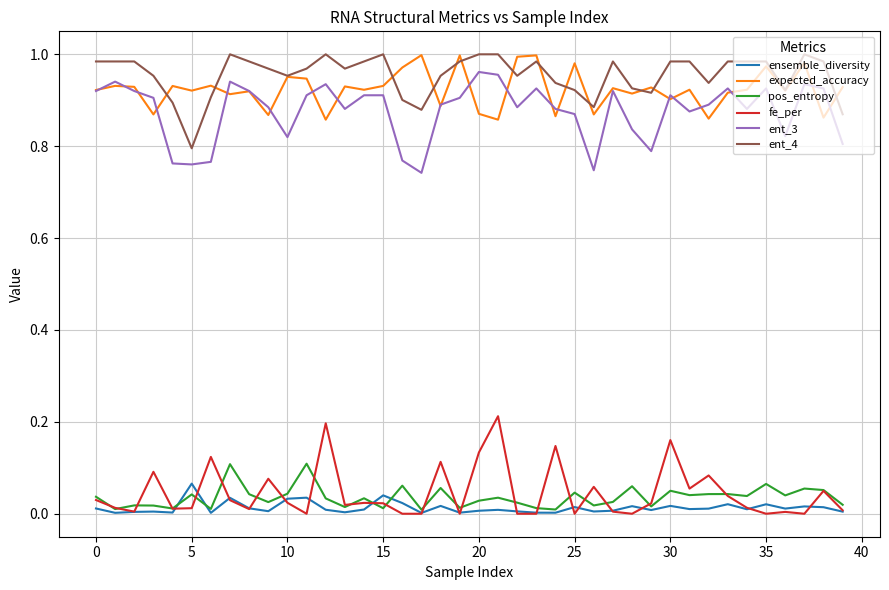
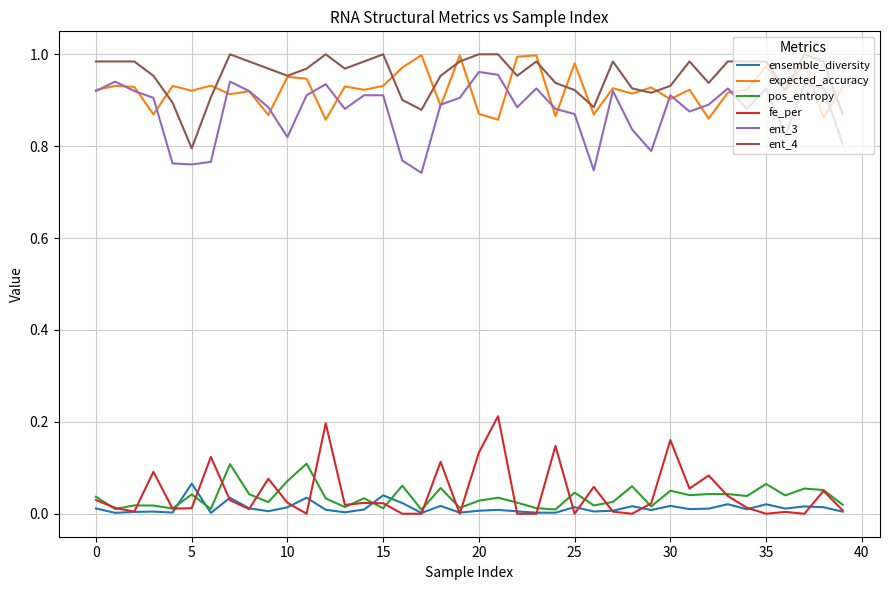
ensemble_diversity, 10: 0.03 -> 0.01
pos_entropy, 10: 0.04 -> 0.07
ent_4, 30: 0.98 -> 0.93
